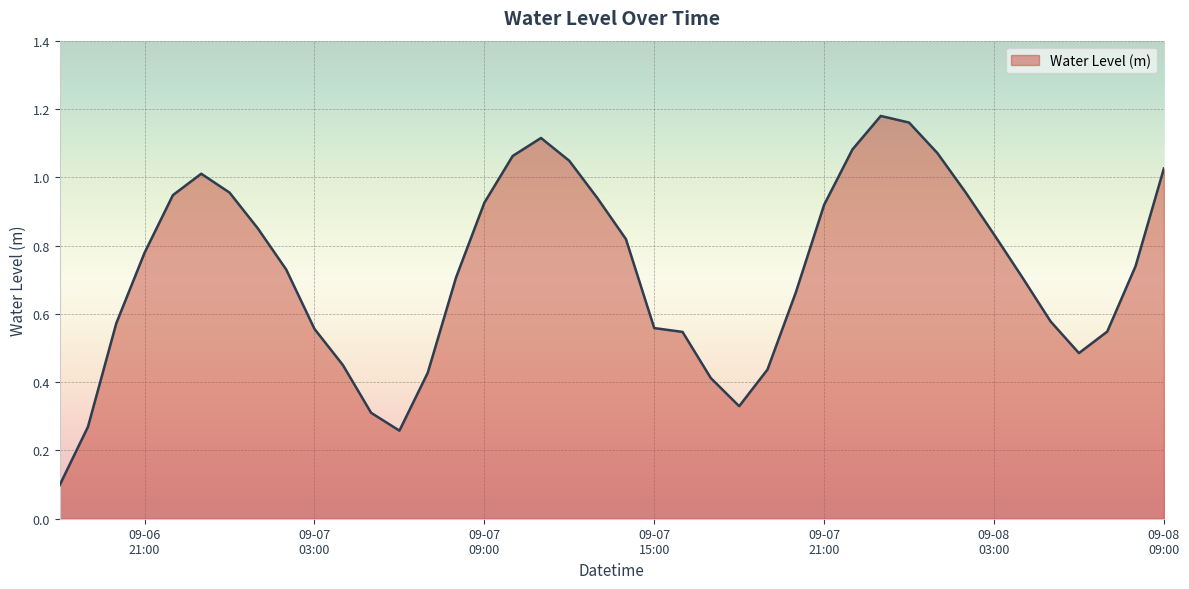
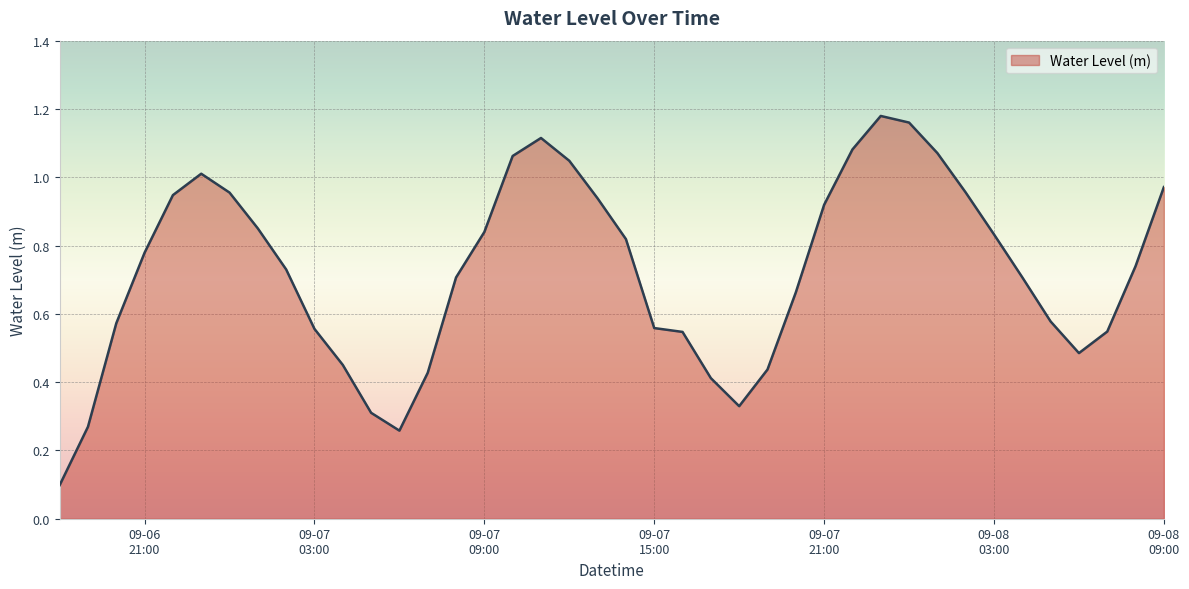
09-07 09:00: 0.93 -> 0.84
09-08 09:00: 1.03 -> 0.97
